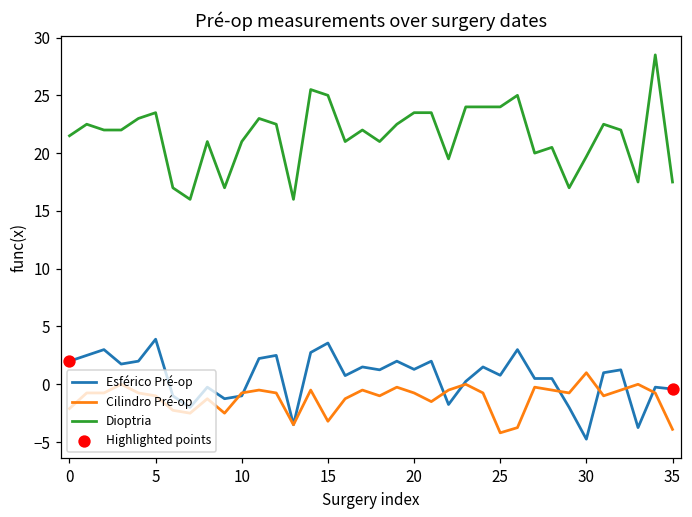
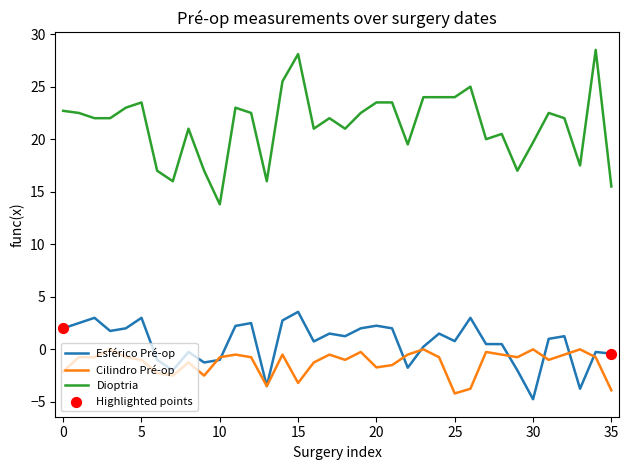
Dioptria, 0: 21.5 -> 22.7
Esférico Pré-op, 5: 3.9 -> 3.0
Dioptria, 10: 21.0 -> 13.8
Dioptria, 15: 25.0 -> 28.1
Esférico Pré-op, 20: 1.3 -> 2.3
Cilindro Pré-op, 20: -0.8 -> -1.7
Cilindro Pré-op, 30: 1 -> 0
Dioptria, 35: 17.5 -> 15.5
